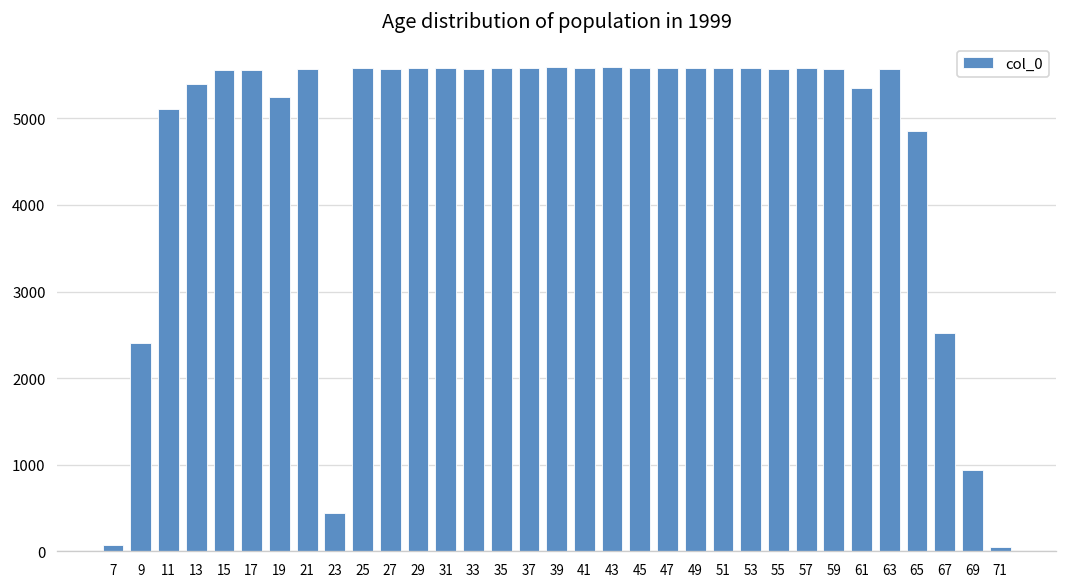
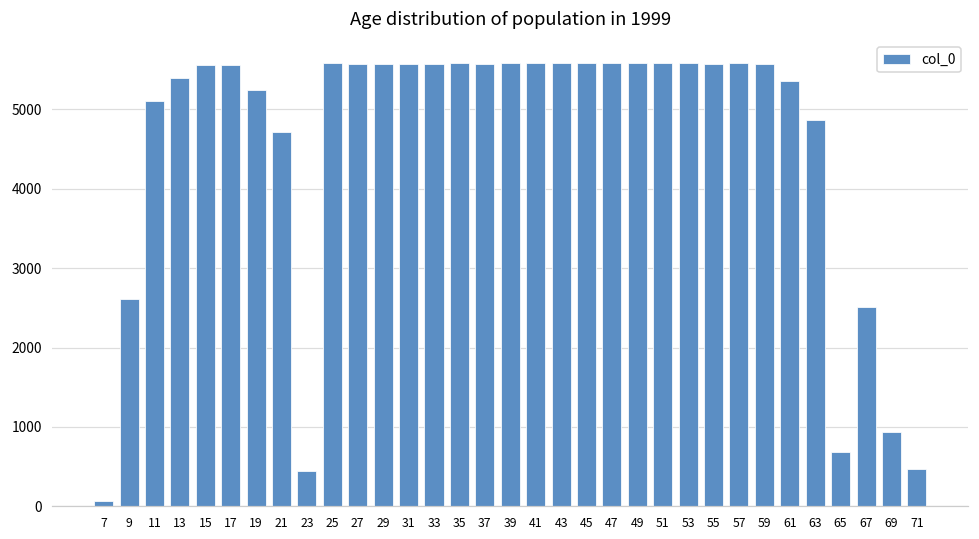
9: 2400 -> 2600
21: 5600 -> 4700
63: 5600 -> 4900
65: 4800 -> 700
71: 0 -> 500
